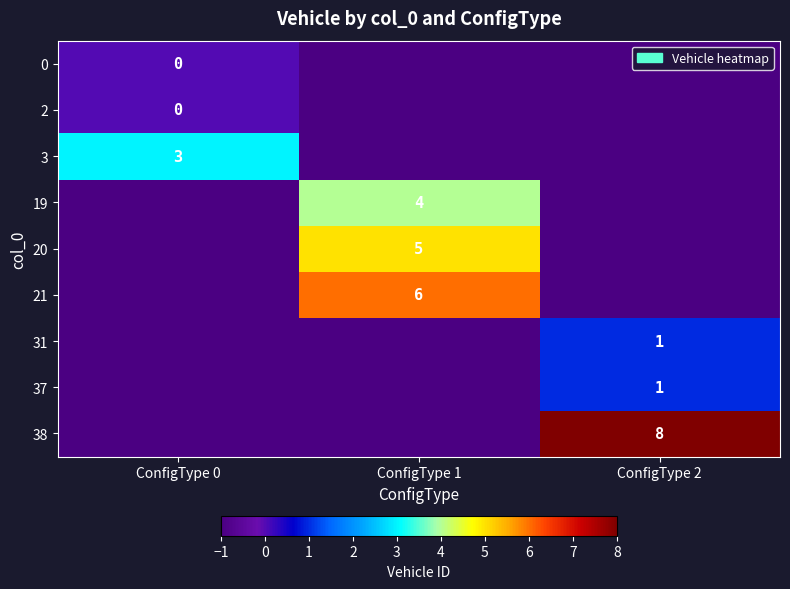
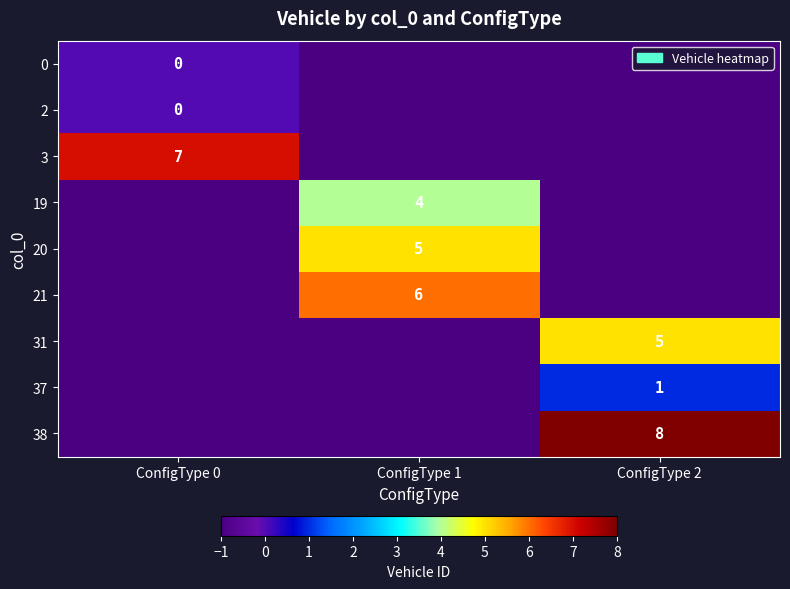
3, ConfigType 0: 3 -> 7
31, ConfigType 2: 1 -> 5
